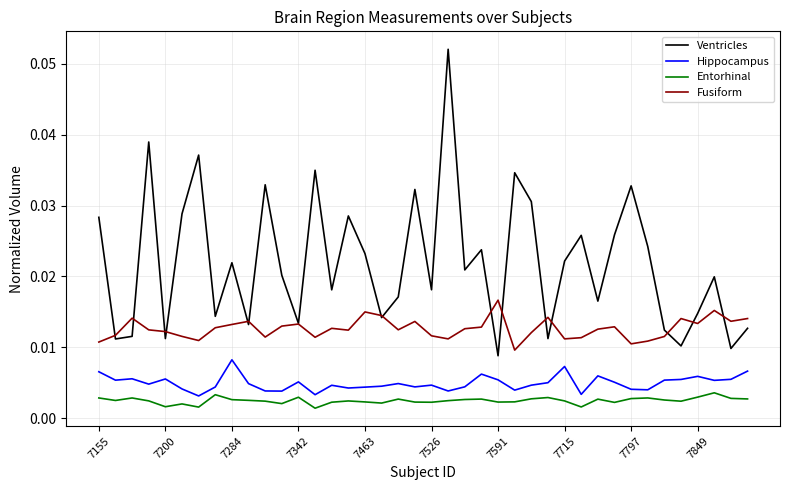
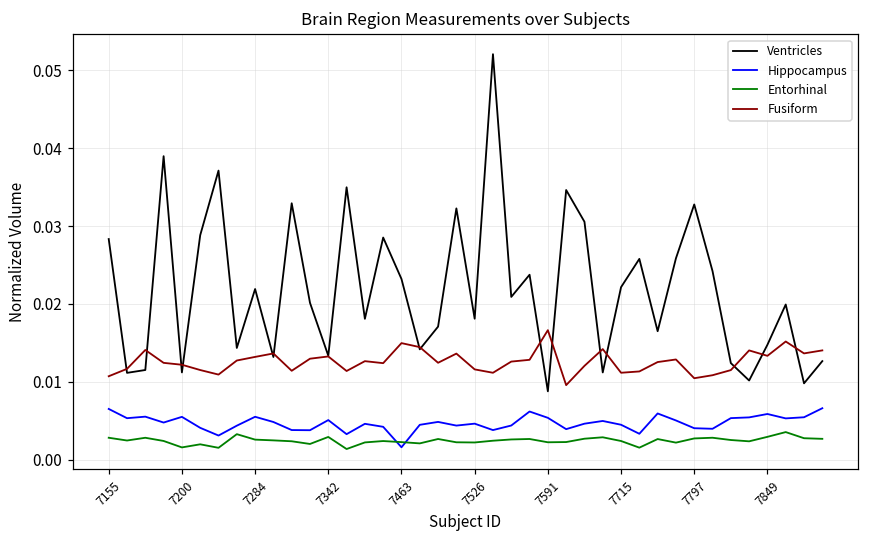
Hippocampus, 7284: 0.008 -> 0.006
Hippocampus, 7463: 0.004 -> 0.002
Hippocampus, 7715: 0.007 -> 0.005
